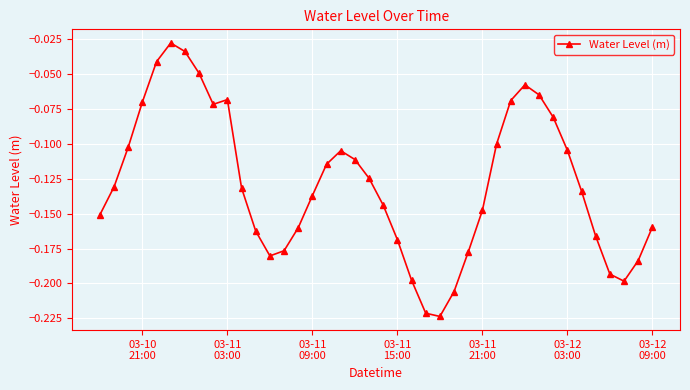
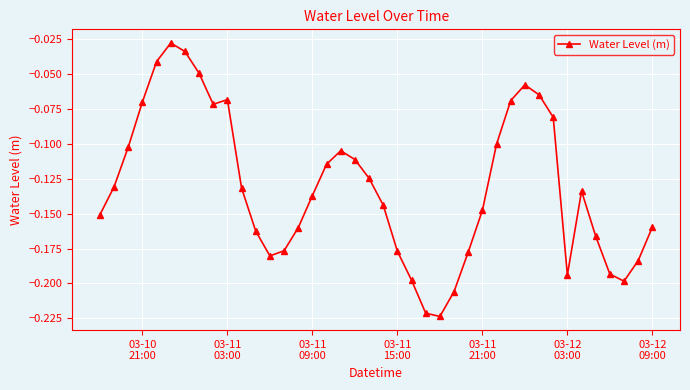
03-11 15:00: -0.169 -> -0.177
03-12 03:00: -0.105 -> -0.194
